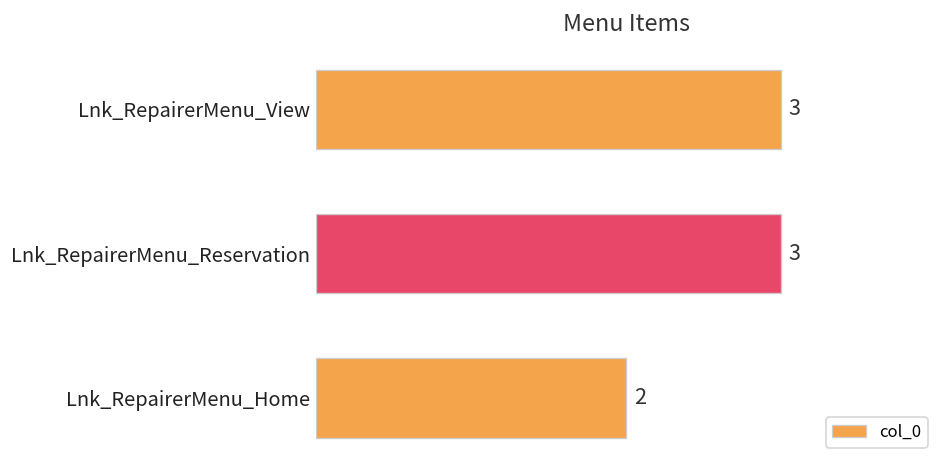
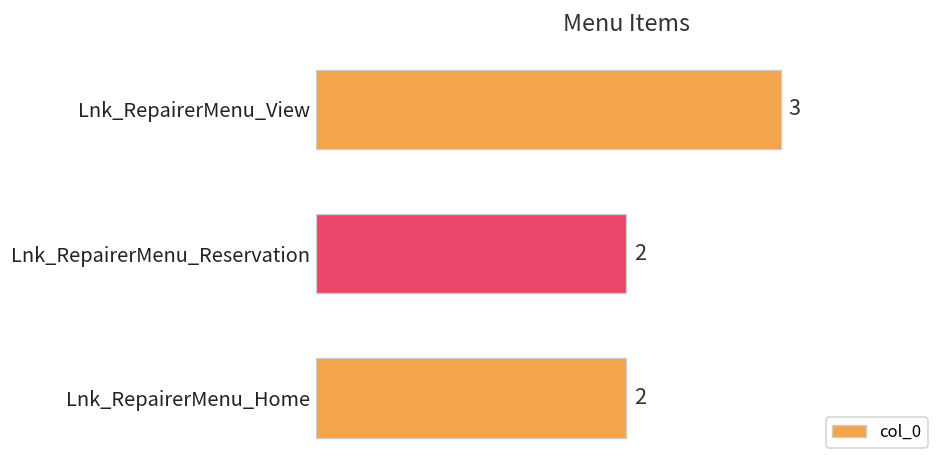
Lnk_RepairerMenu_Reservation: 3 -> 2
